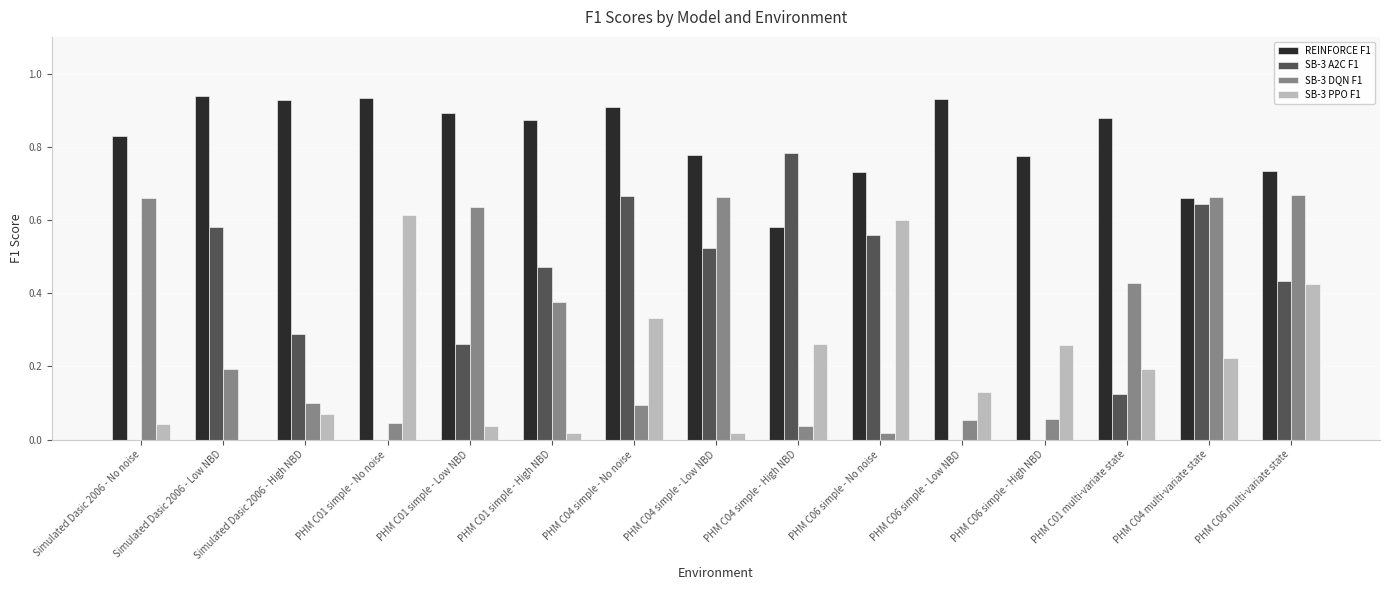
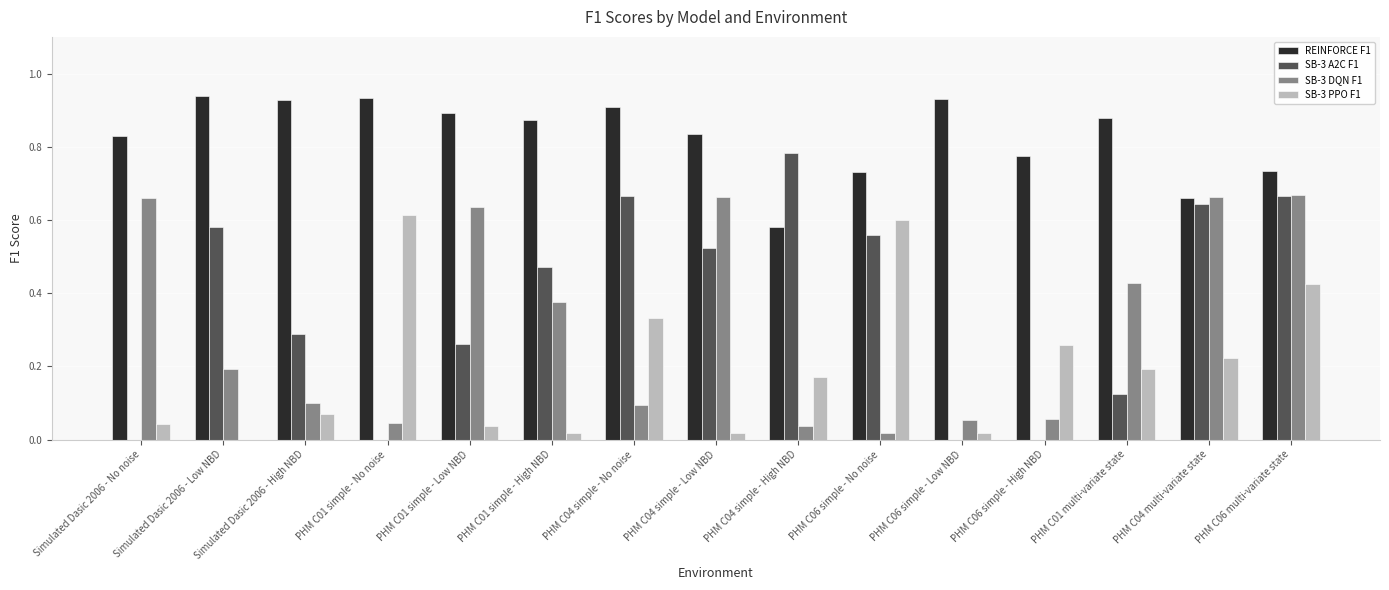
REINFORCE F1, PHM C04 simple - Low NBD: 0.78 -> 0.83
SB-3 PPO F1, PHM C04 simple - High NBD: 0.26 -> 0.17
SB-3 PPO F1, PHM C06 simple - Low NBD: 0.13 -> 0.02
SB-3 A2C F1, PHM C06 multi-variate state: 0.43 -> 0.67
